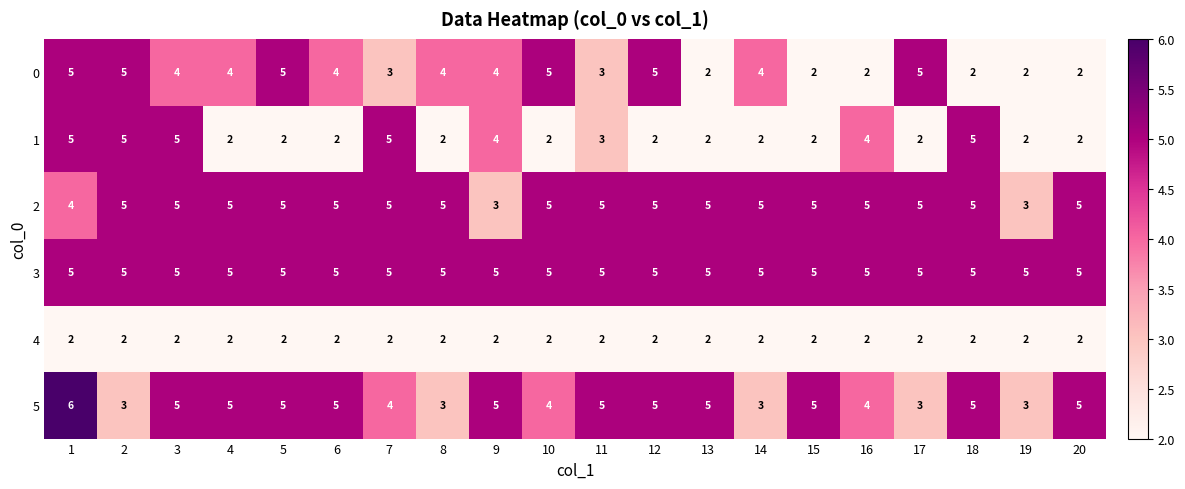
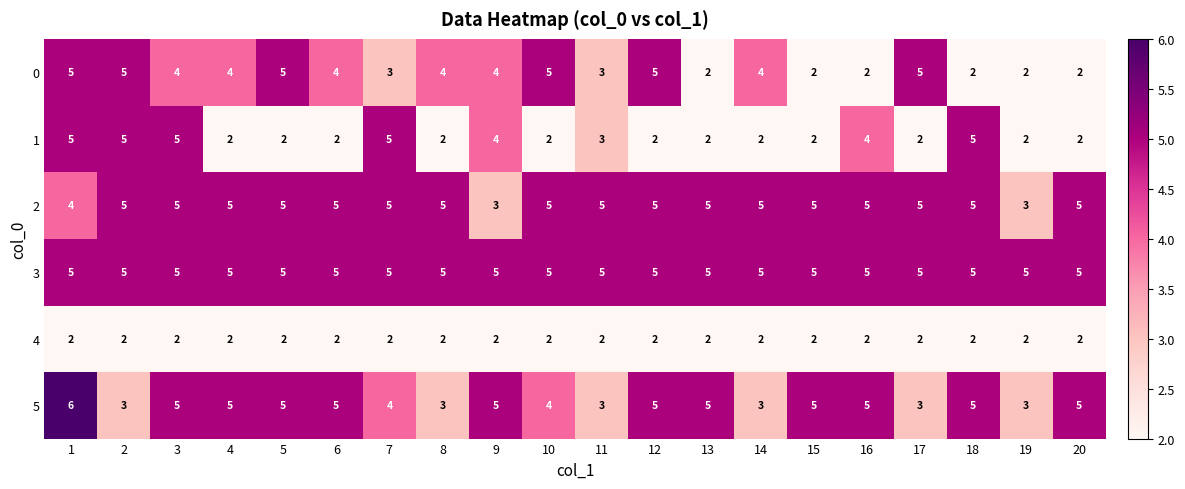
5, 11: 5 -> 3
5, 16: 4 -> 5
